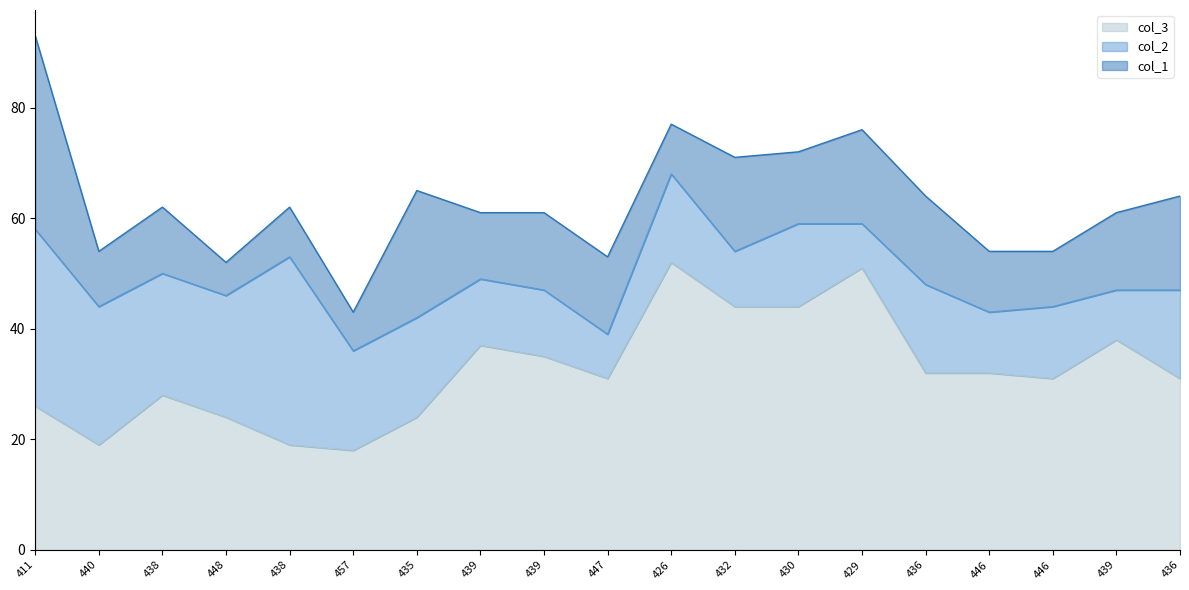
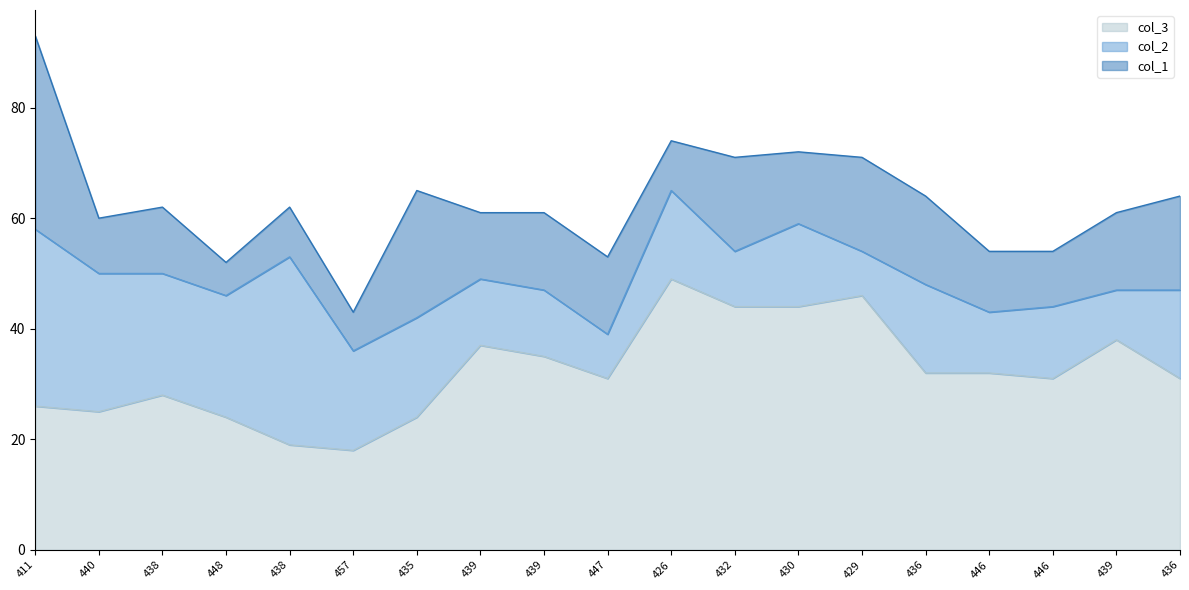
col_3, 440: 19 -> 25
col_3, 426: 52 -> 49
col_3, 429: 51 -> 46
